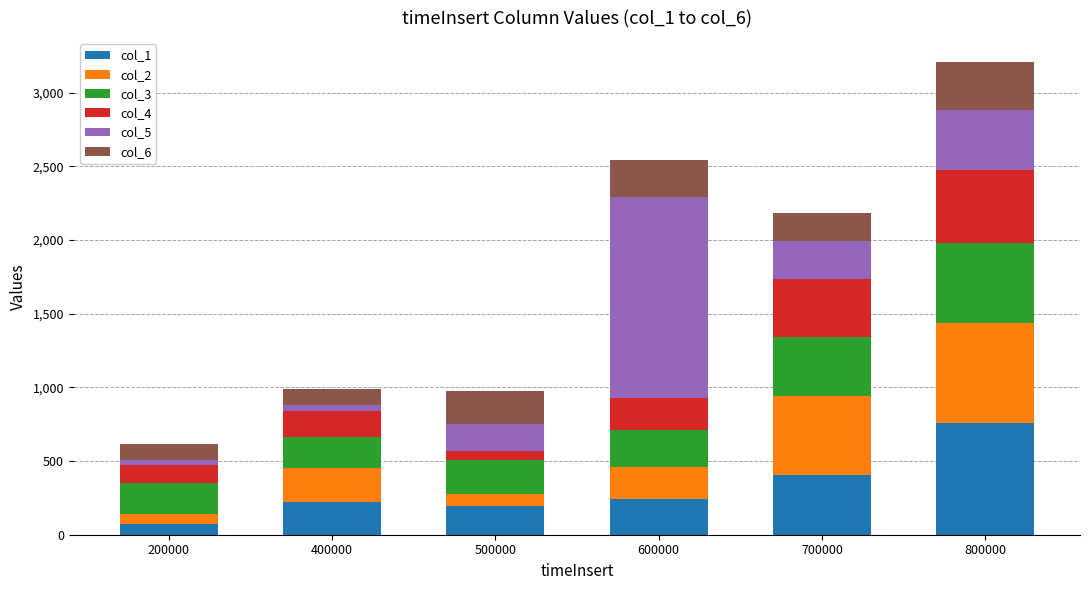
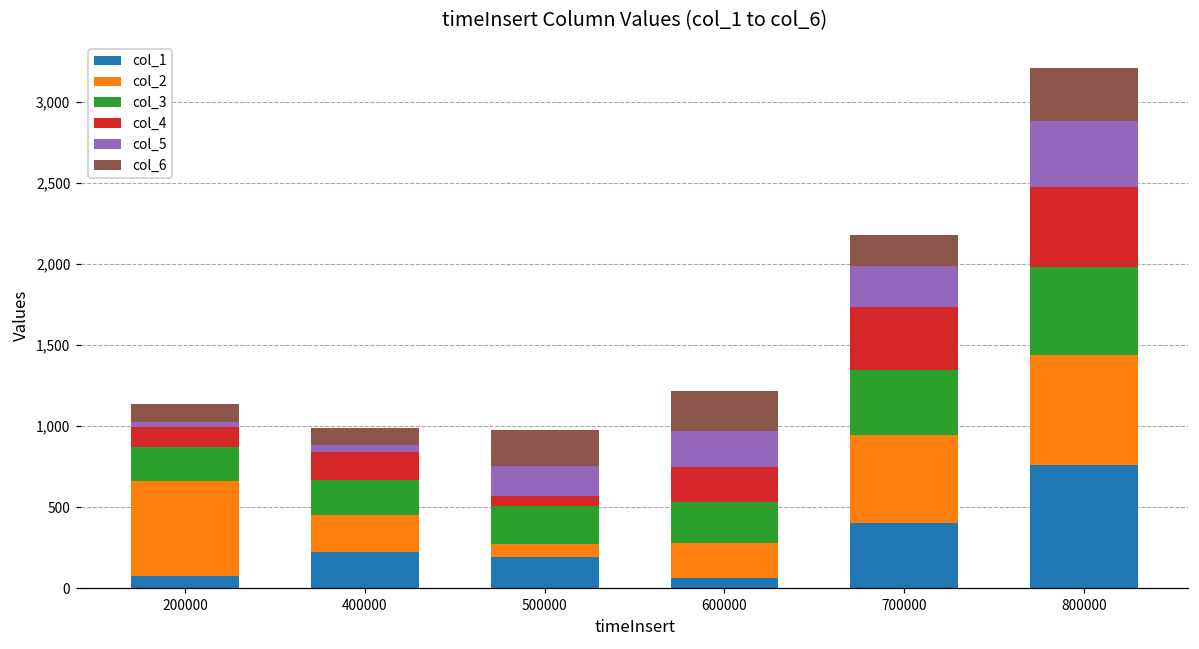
col_2, 200000: 70 -> 590
col_1, 600000: 240 -> 60
col_5, 600000: 1,360 -> 220
